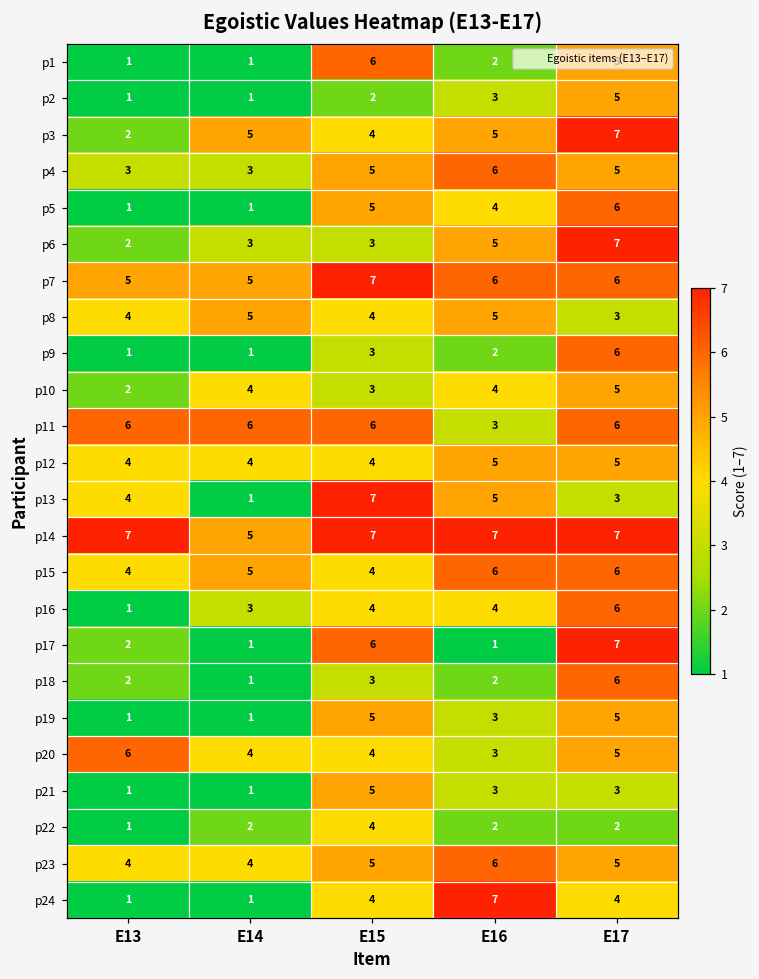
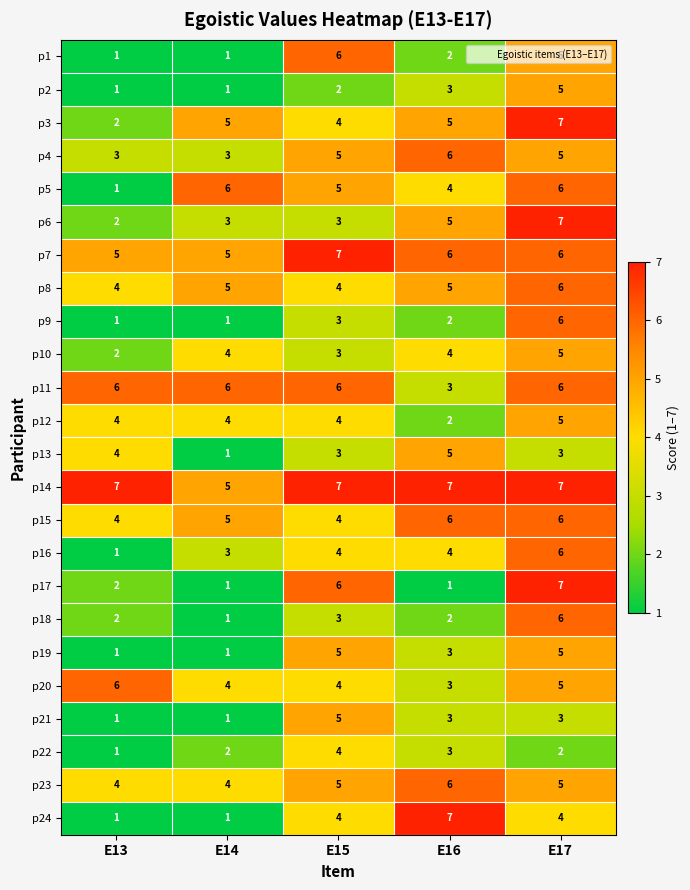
p5, E14: 1 -> 6
p8, E17: 3 -> 6
p12, E16: 5 -> 2
p13, E15: 7 -> 3
p22, E16: 2 -> 3
